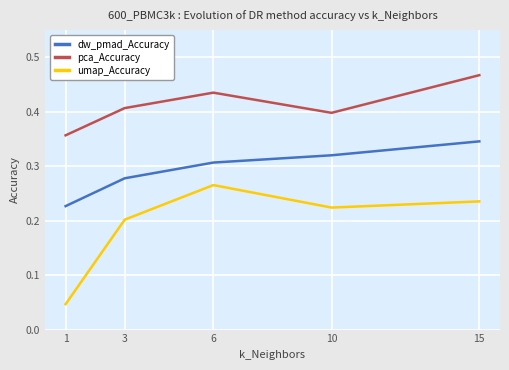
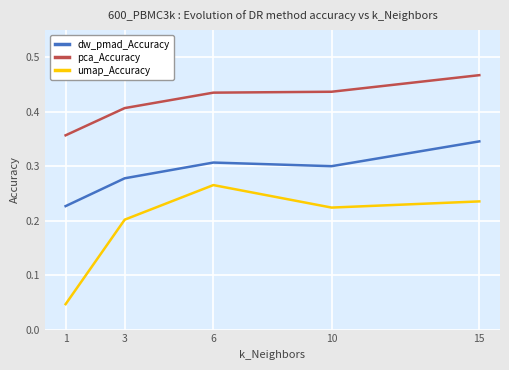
dw_pmad_Accuracy, 10: 0.32 -> 0.30
pca_Accuracy, 10: 0.40 -> 0.44
